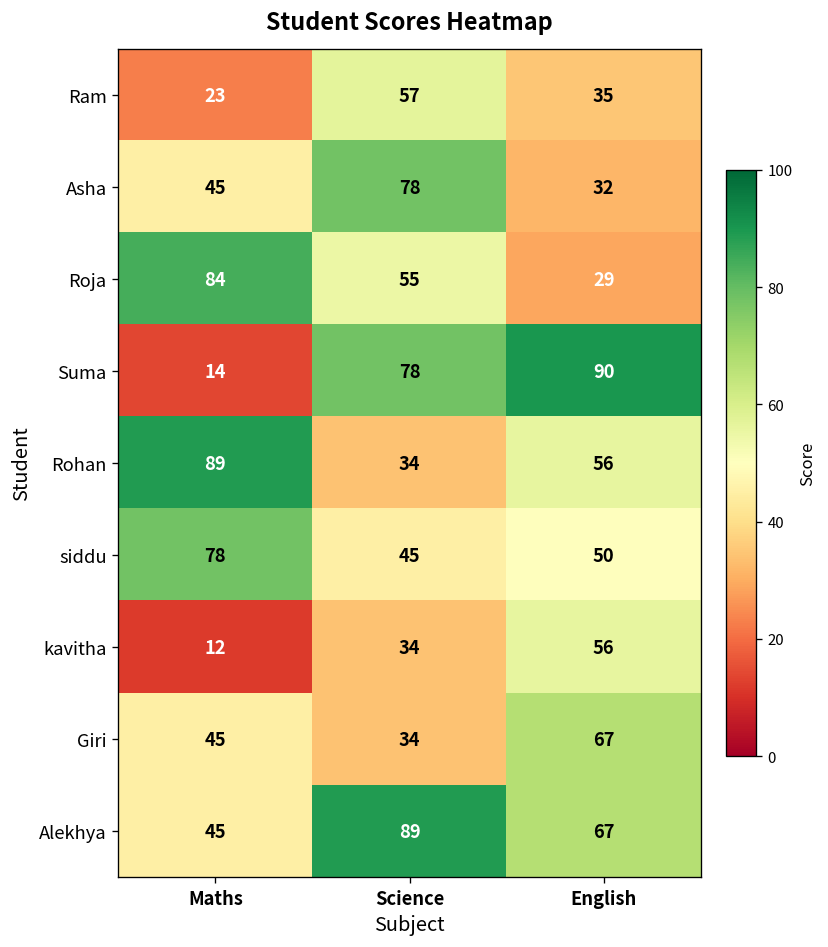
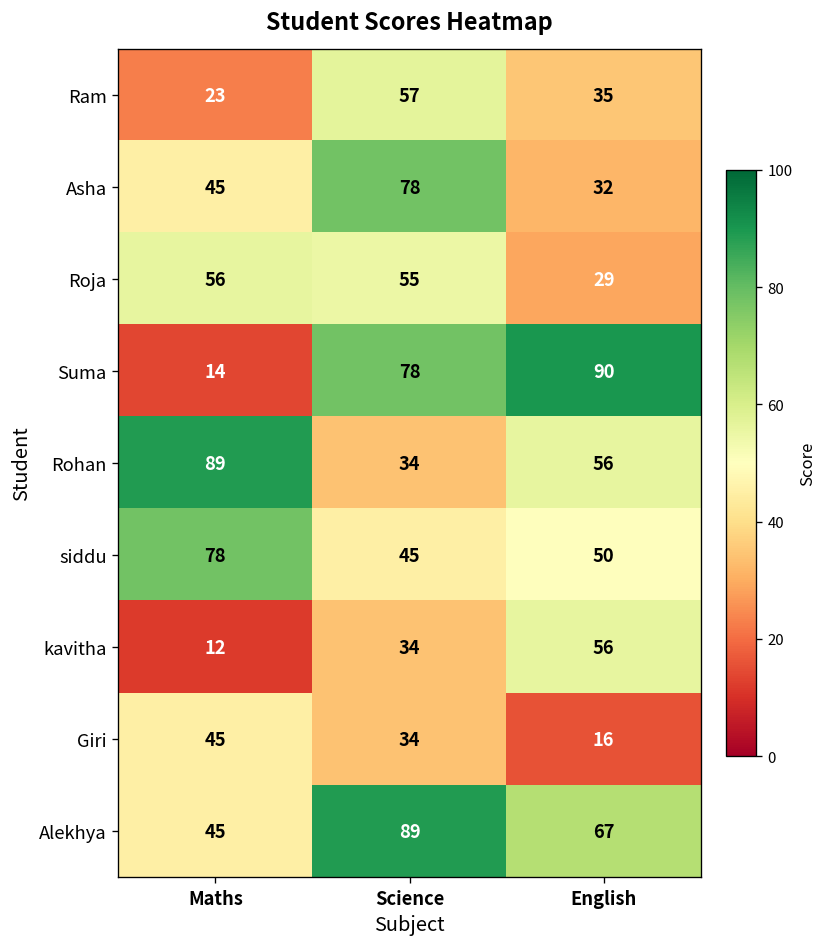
Roja, Maths: 84 -> 56
Giri, English: 67 -> 16
